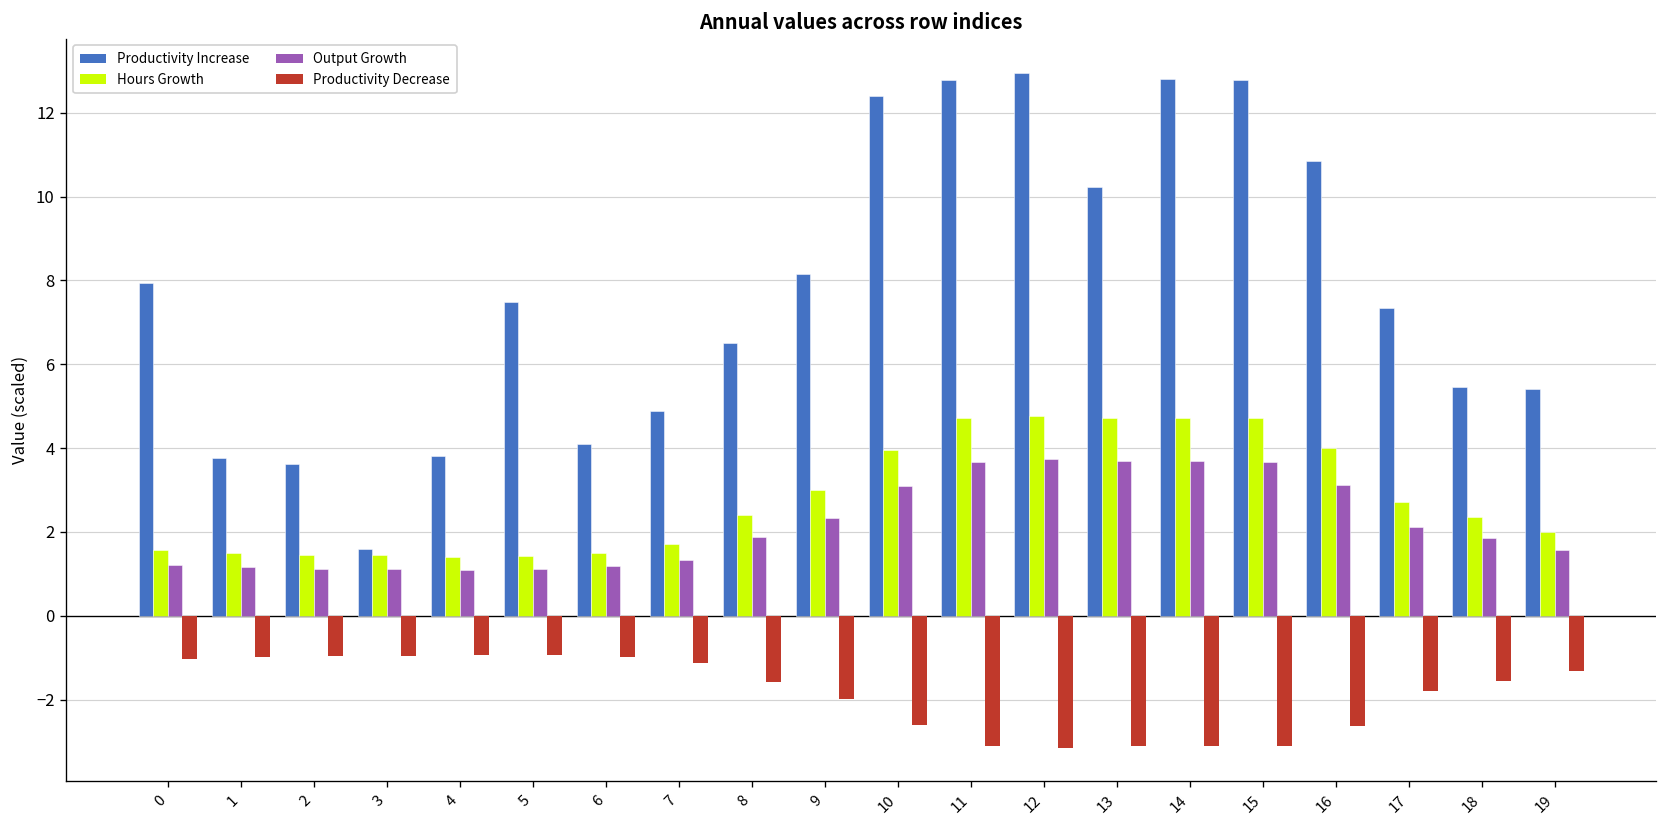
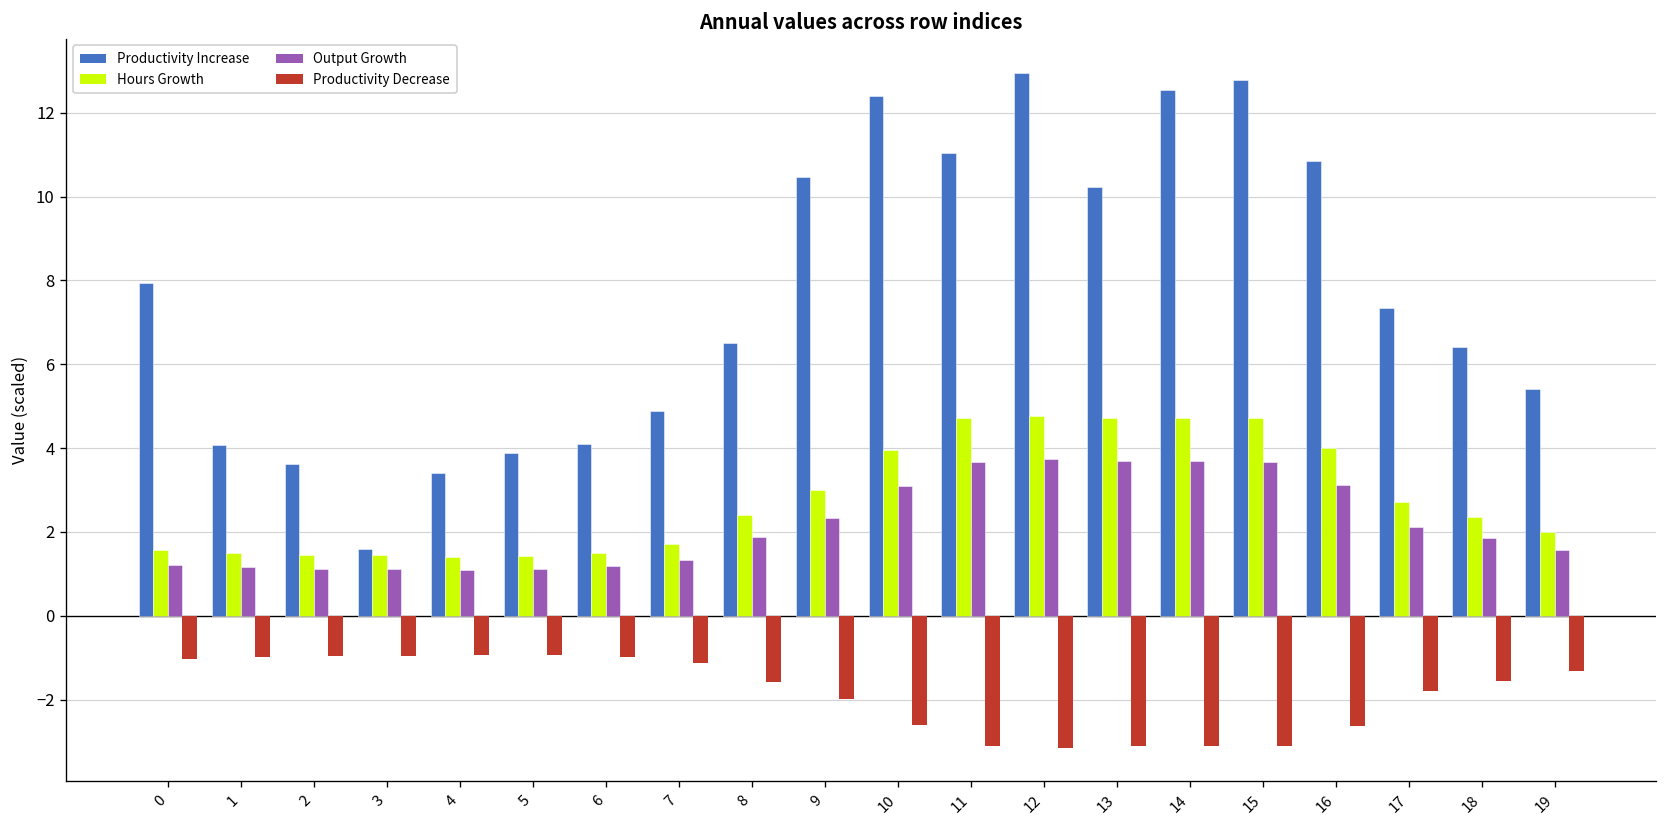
Productivity Increase, 1: 3.8 -> 4.1
Productivity Increase, 4: 3.8 -> 3.4
Productivity Increase, 5: 7.5 -> 3.9
Productivity Increase, 9: 8.1 -> 10.5
Productivity Increase, 11: 12.8 -> 11.0
Productivity Increase, 14: 12.8 -> 12.6
Productivity Increase, 18: 5.5 -> 6.4
